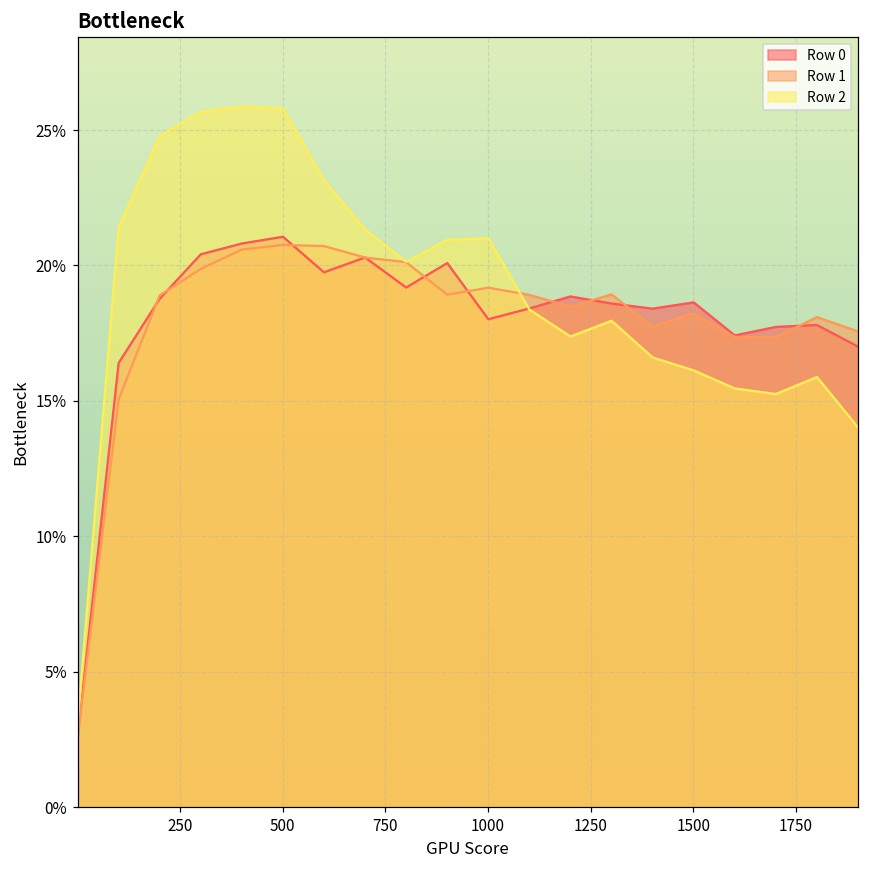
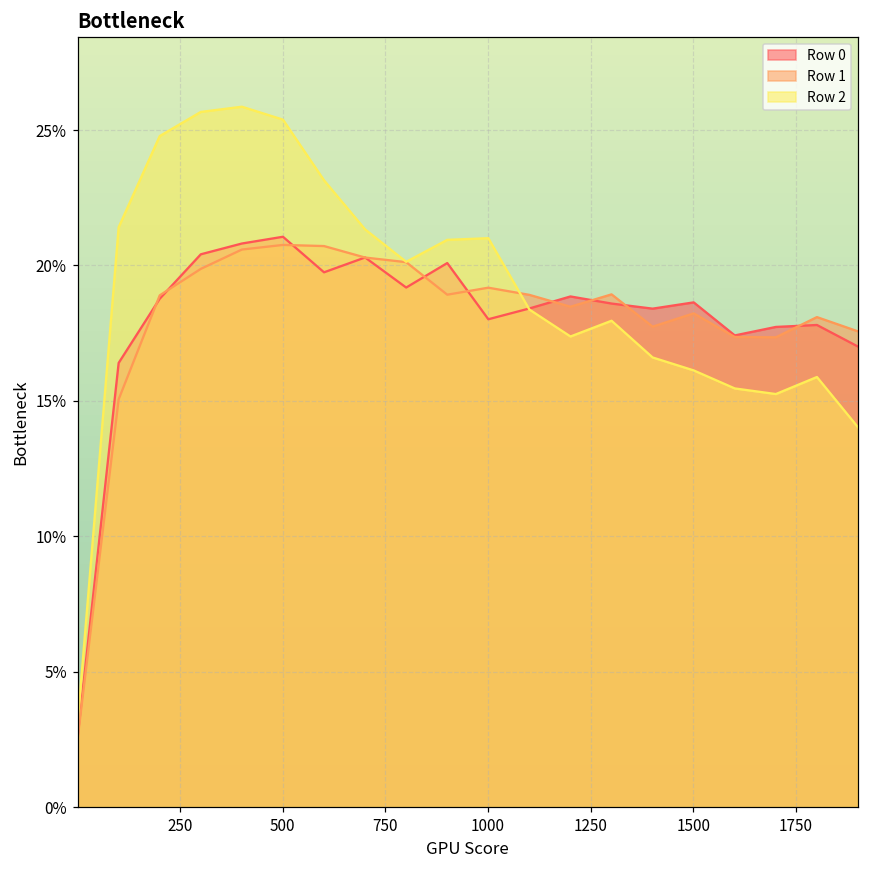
Row 2, 500: 25.8% -> 25.4%
